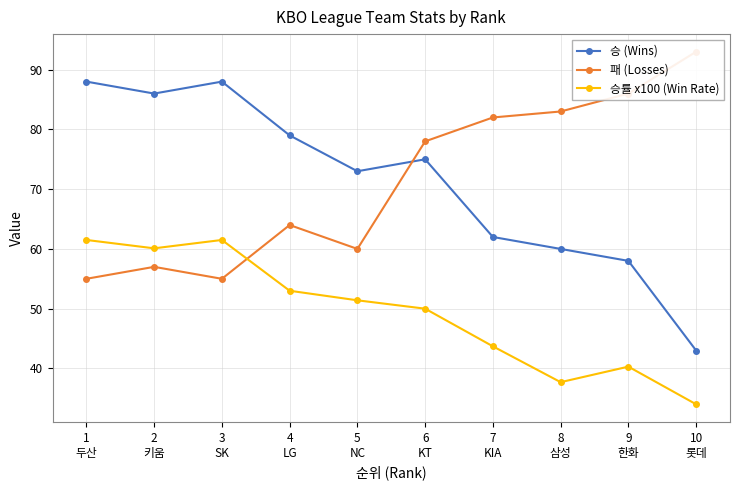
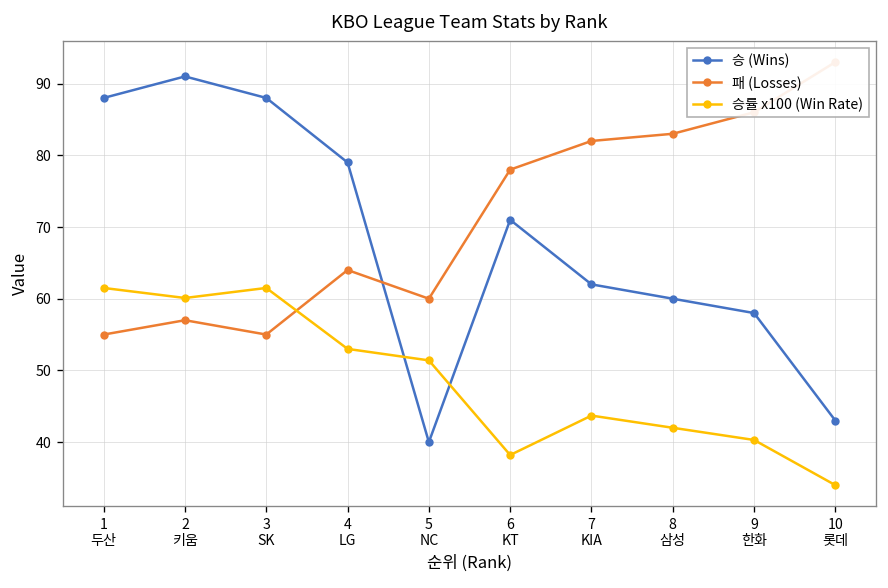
승 (Wins), 2 키움: 86 -> 91
승 (Wins), 5 NC: 73 -> 40
승 (Wins), 6 KT: 75 -> 71
승률 x100 (Win Rate), 6 KT: 50 -> 38
승률 x100 (Win Rate), 8 삼성: 38 -> 42
